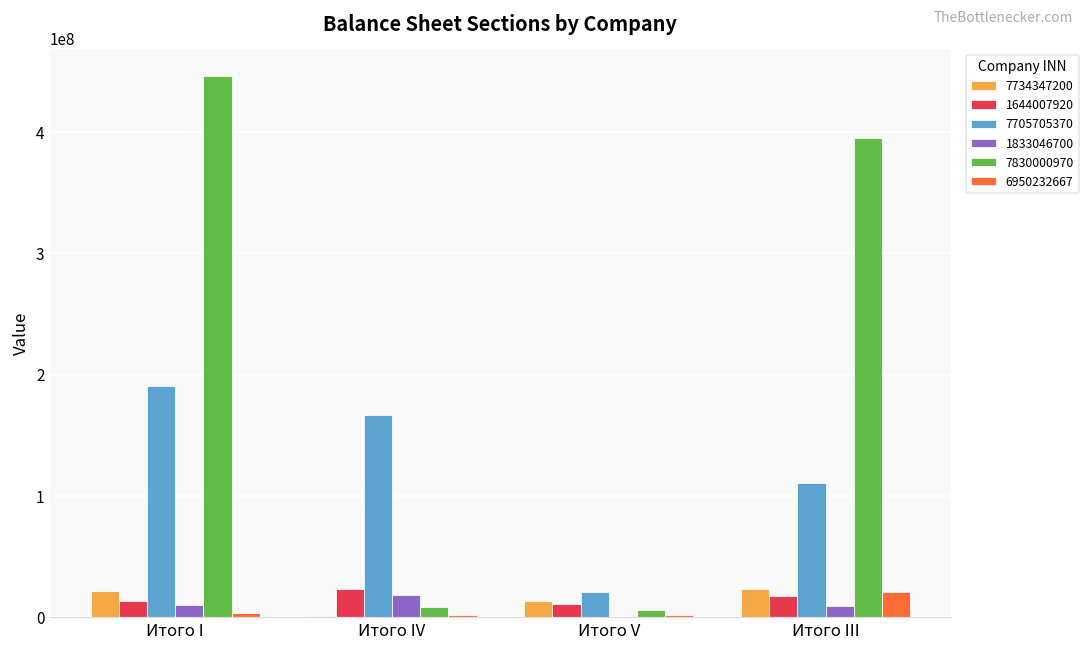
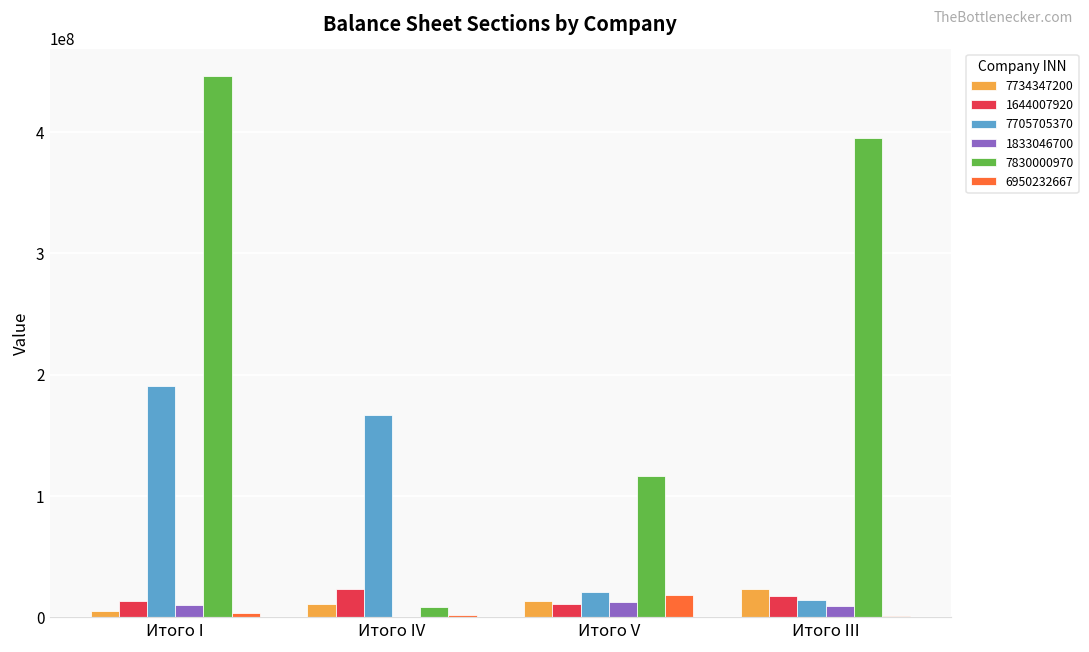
7734347200, Итого I: 22000000 -> 5000000
7734347200, Итого IV: 0 -> 11000000
1833046700, Итого IV: 18000000 -> 0
1833046700, Итого V: 0 -> 13000000
7830000970, Итого V: 6000000 -> 117000000
6950232667, Итого V: 2000000 -> 18000000
7705705370, Итого III: 111000000 -> 14000000
6950232667, Итого III: 21000000 -> 1000000
